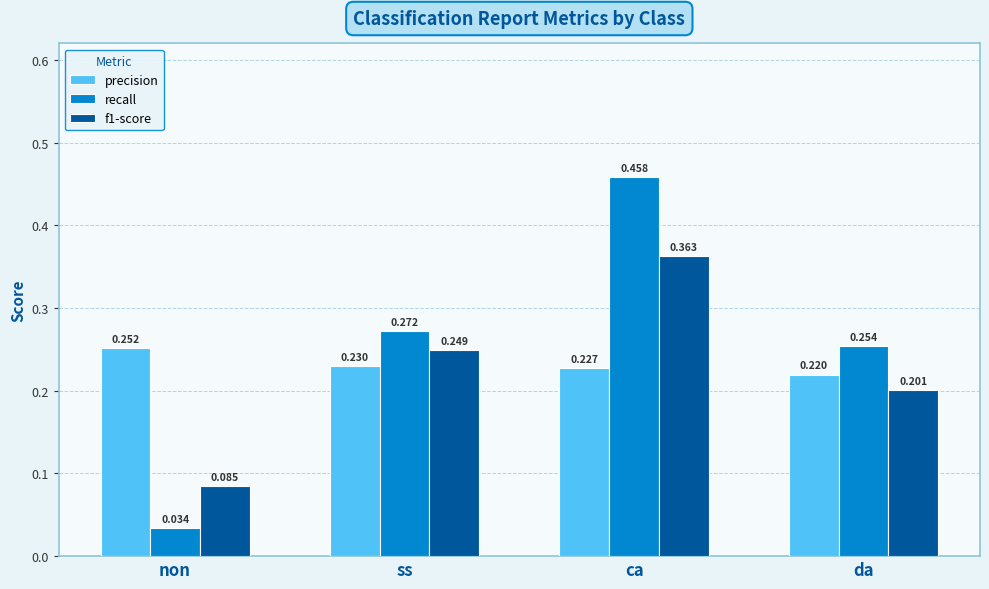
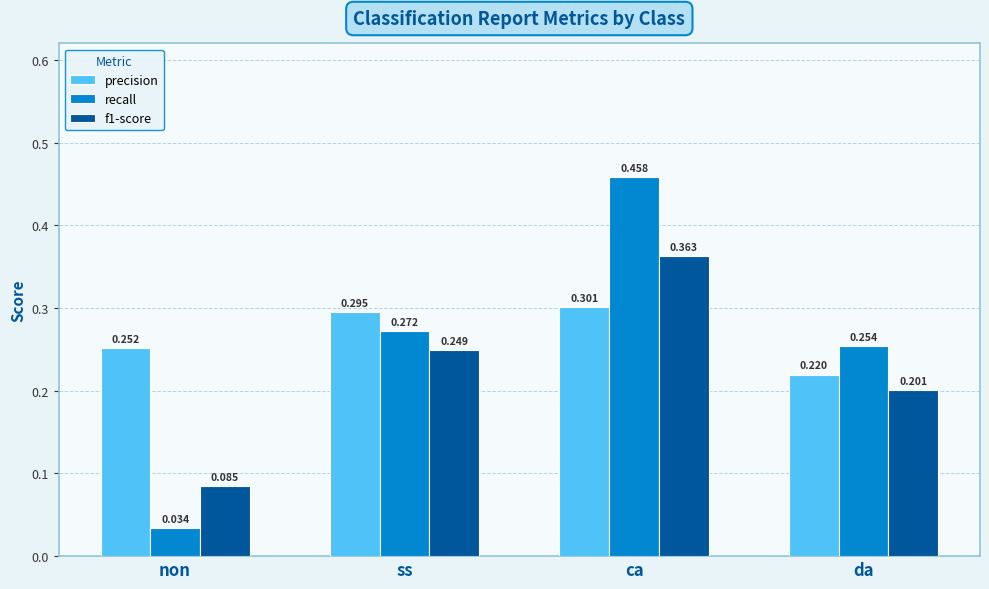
precision, ss: 0.230 -> 0.295
precision, ca: 0.227 -> 0.301
